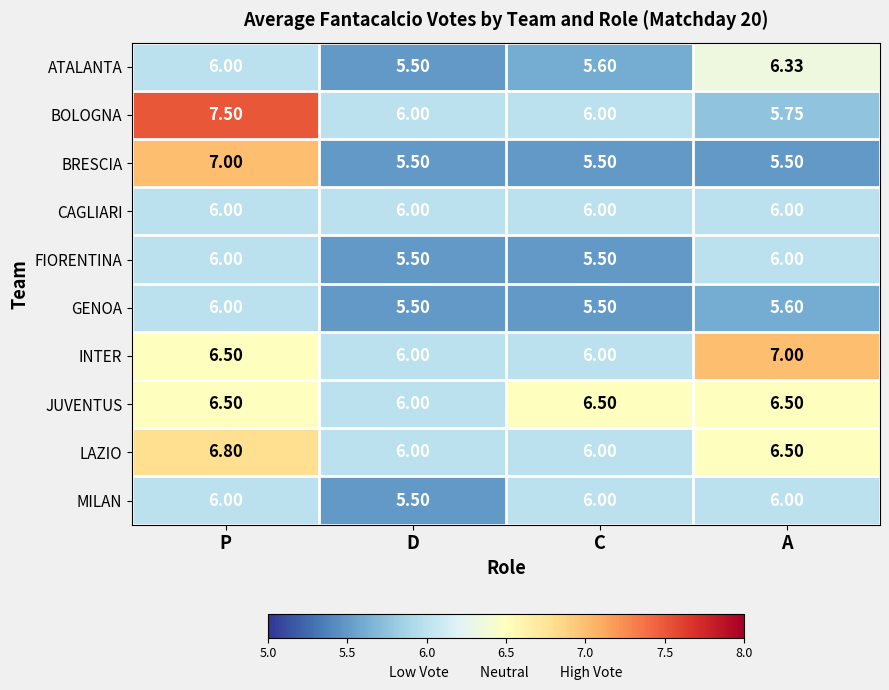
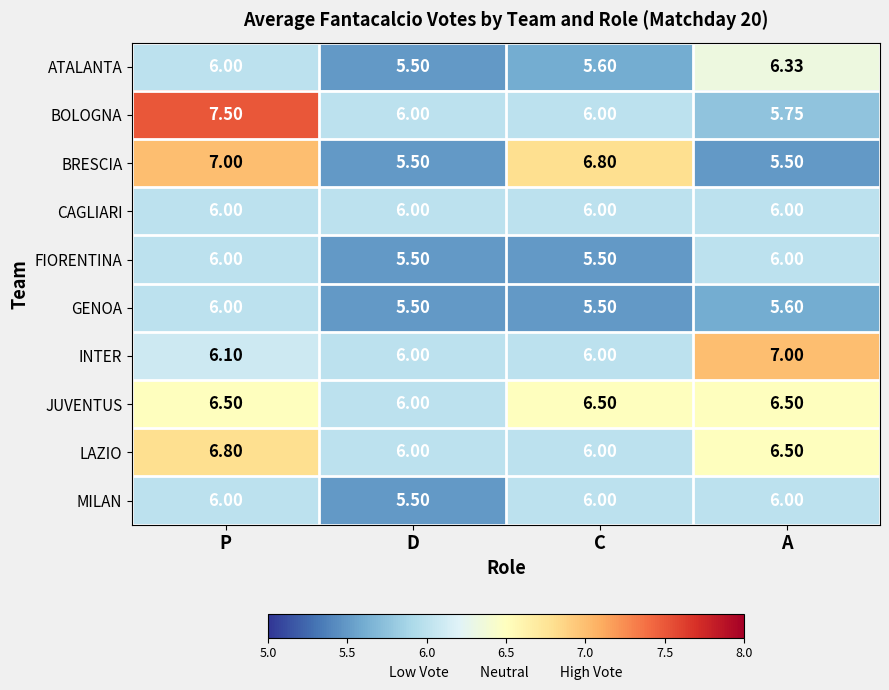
BRESCIA, C: 5.50 -> 6.80
INTER, P: 6.50 -> 6.10
